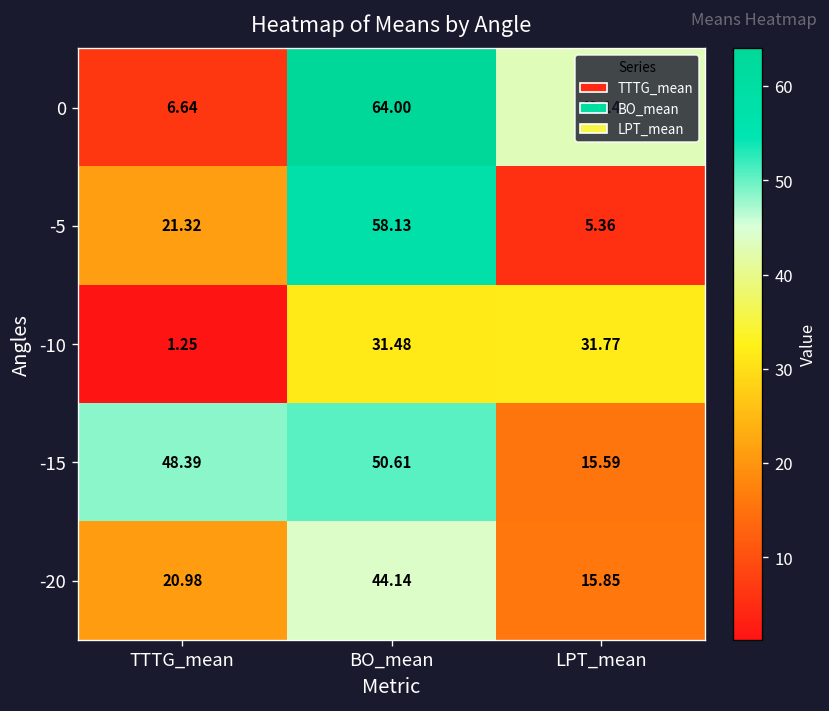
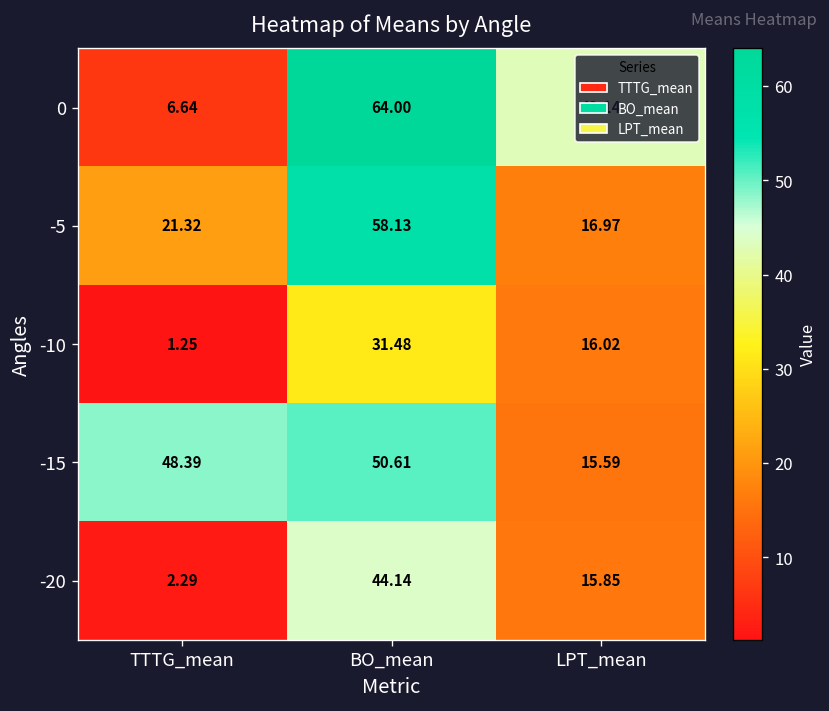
-5, LPT_mean: 5.36 -> 16.97
-10, LPT_mean: 31.77 -> 16.02
-20, TTTG_mean: 20.98 -> 2.29
